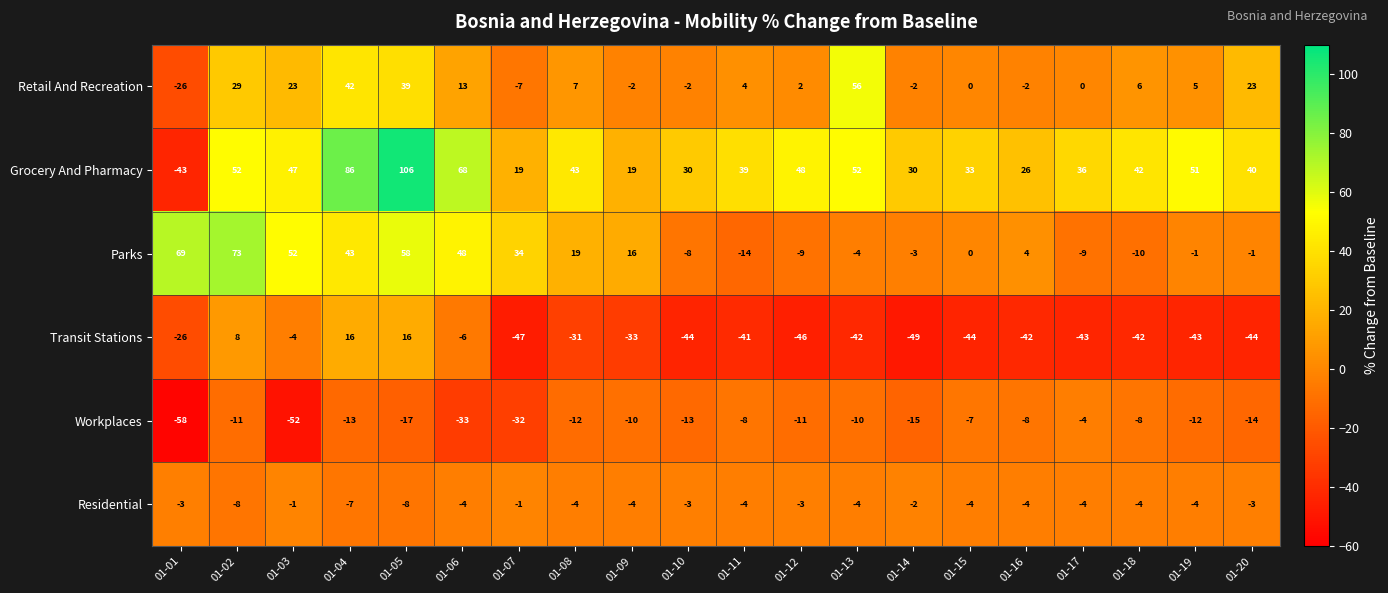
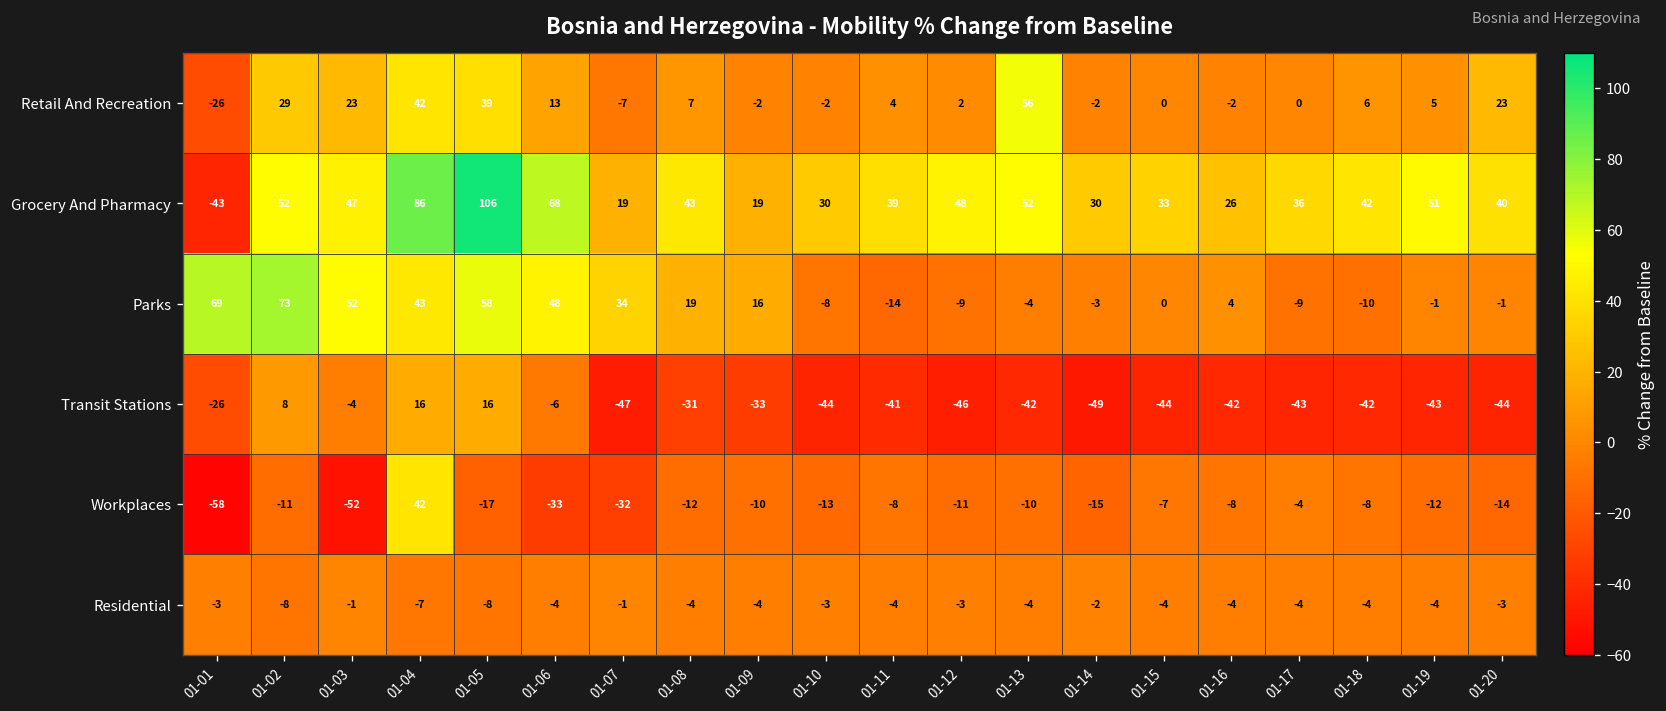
Workplaces, 01-04: -13 -> 42
